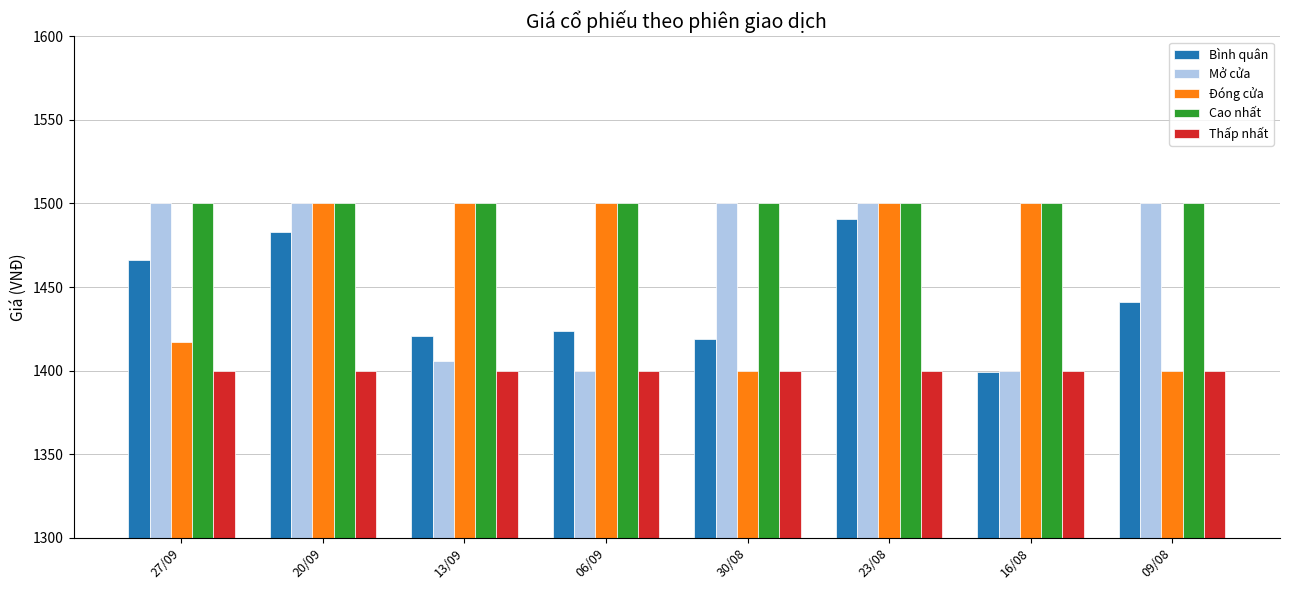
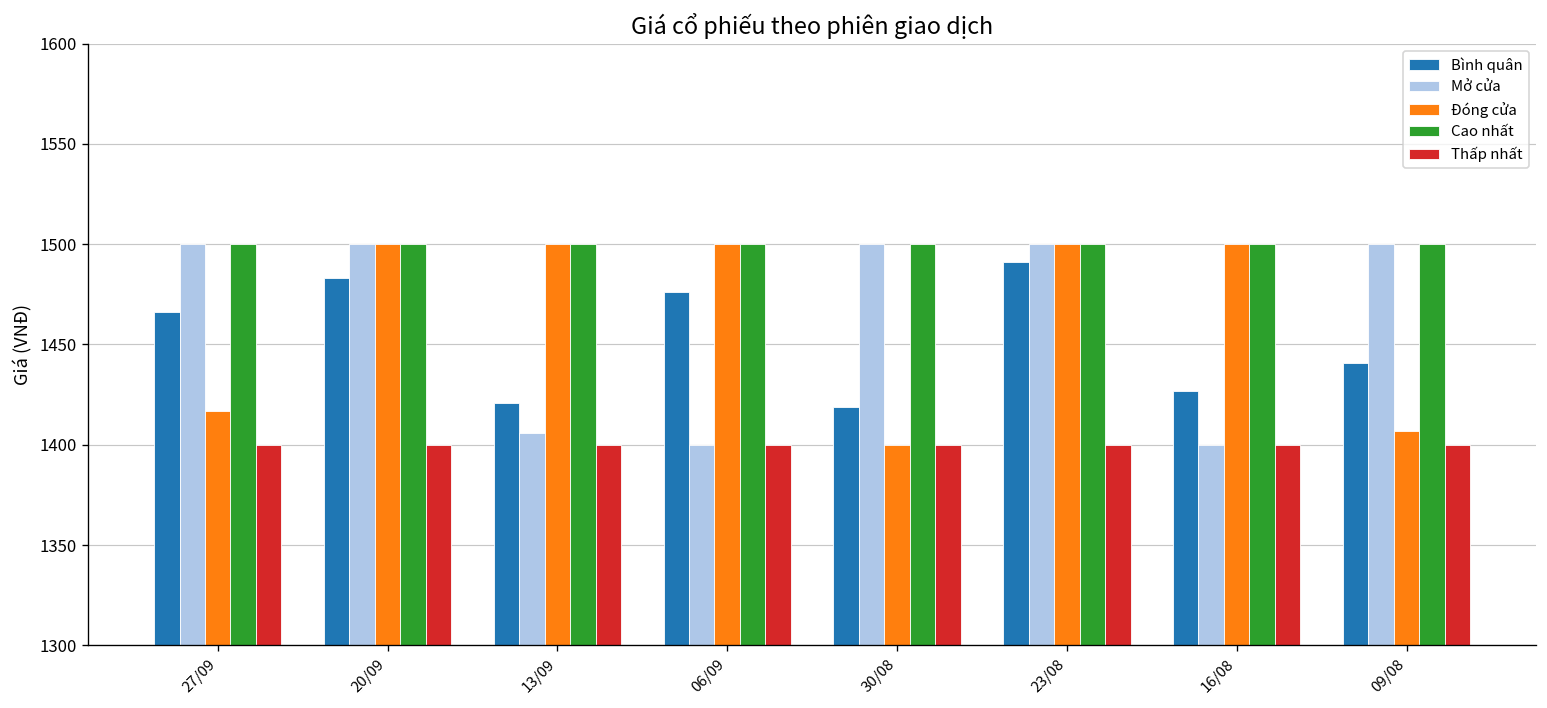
Bình quân, 06/09: 1424 -> 1476
Bình quân, 16/08: 1399 -> 1427
Đóng cửa, 09/08: 1400 -> 1407
